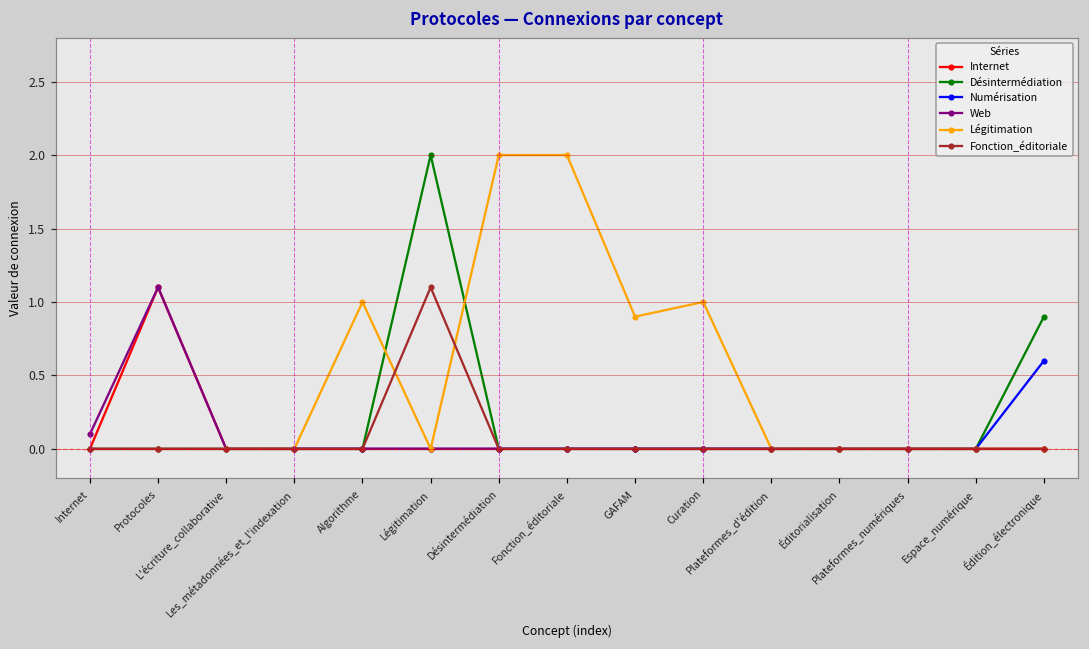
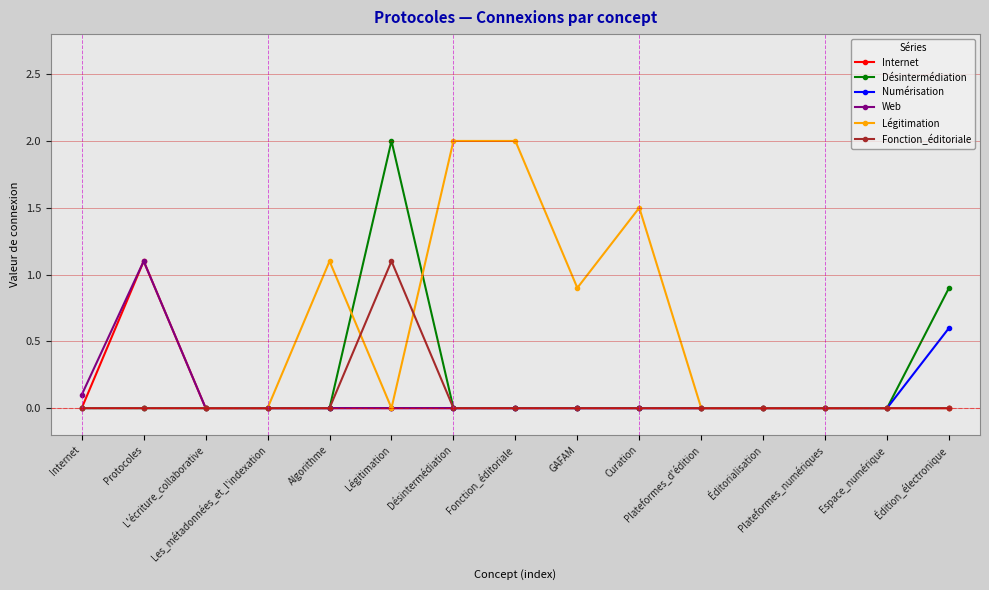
Légitimation, Algorithme: 1.0 -> 1.1
Légitimation, Curation: 1.0 -> 1.5
